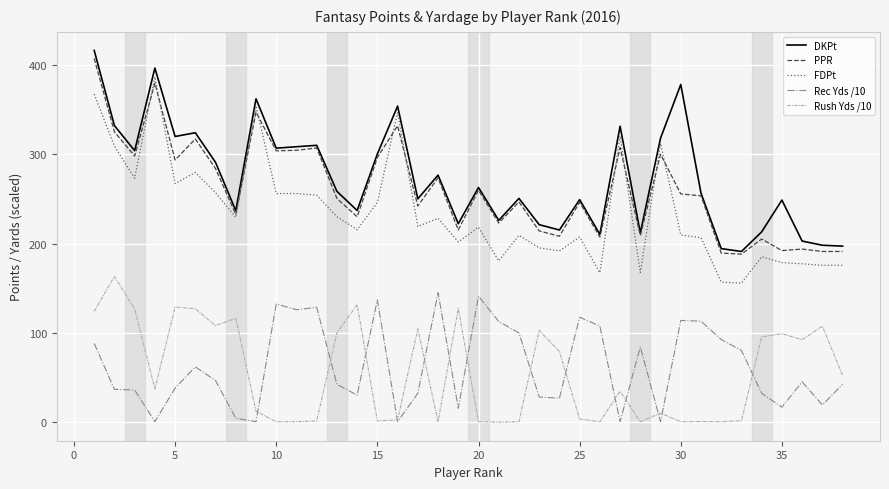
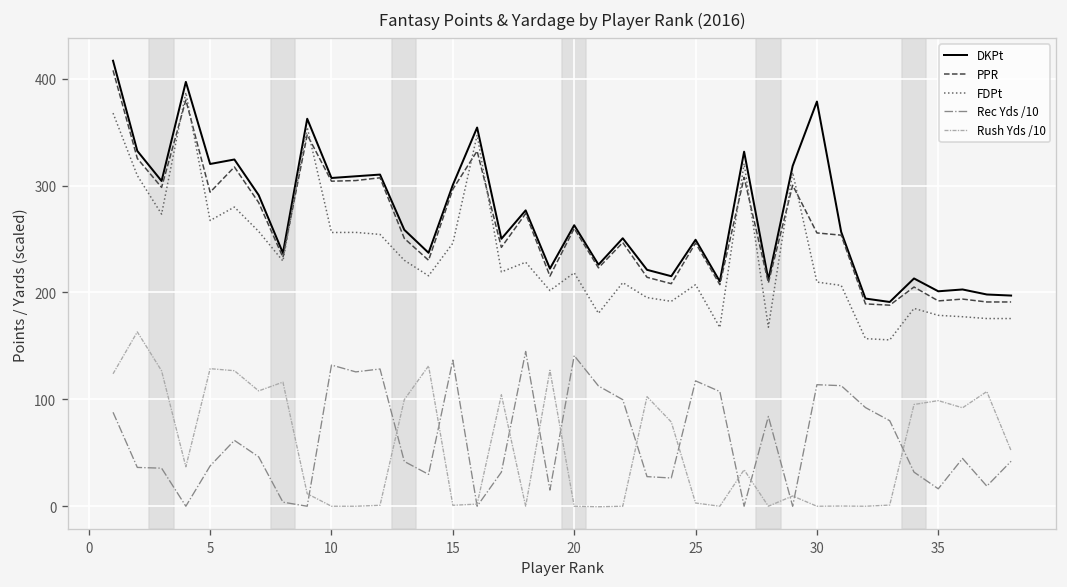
DKPt, 35: 250 -> 200
